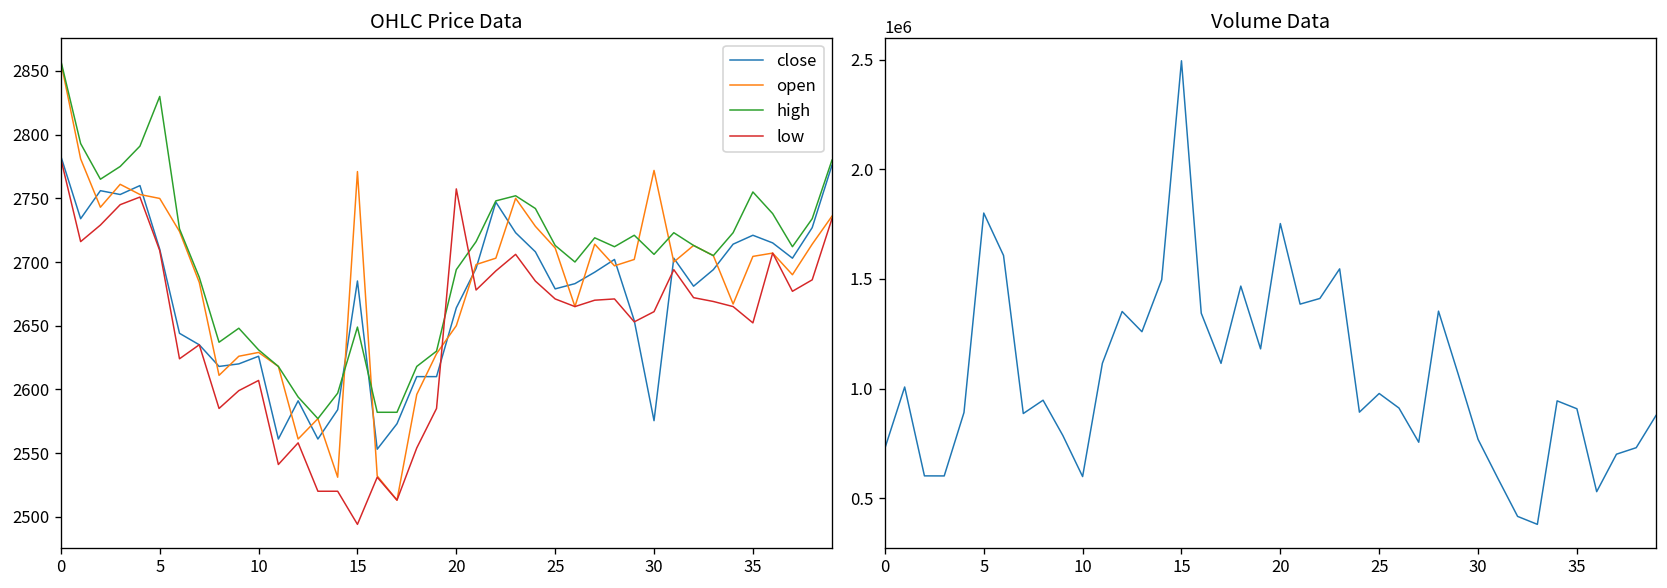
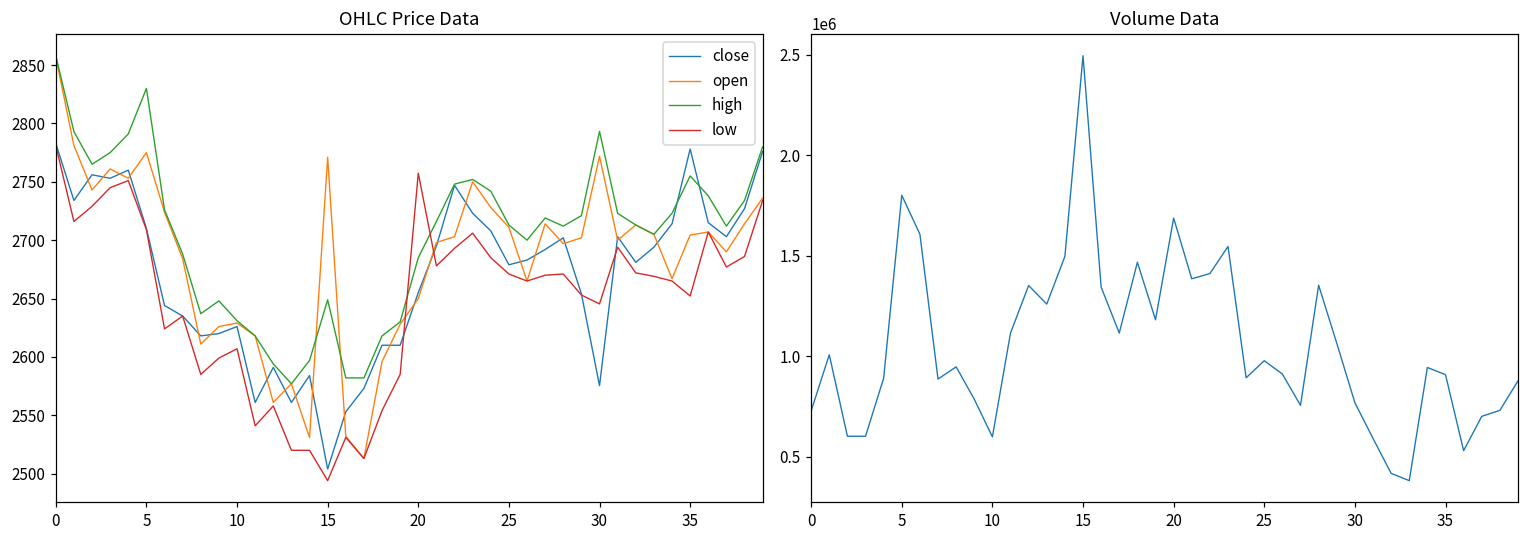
OHLC Price Data, open, 5: 2750 -> 2775
OHLC Price Data, close, 15: 2685 -> 2504
OHLC Price Data, close, 20: 2664 -> 2655
OHLC Price Data, high, 20: 2694 -> 2685
OHLC Price Data, high, 30: 2706 -> 2793
OHLC Price Data, low, 30: 2661 -> 2645
OHLC Price Data, close, 35: 2721 -> 2778
Volume Data, 20: 1750000 -> 1690000
